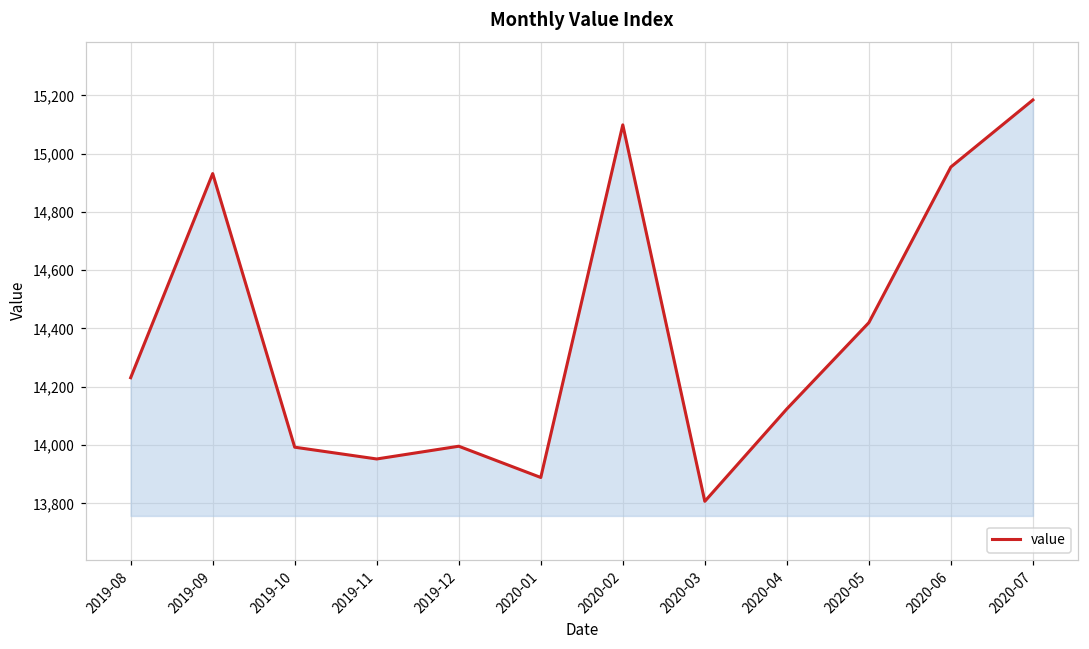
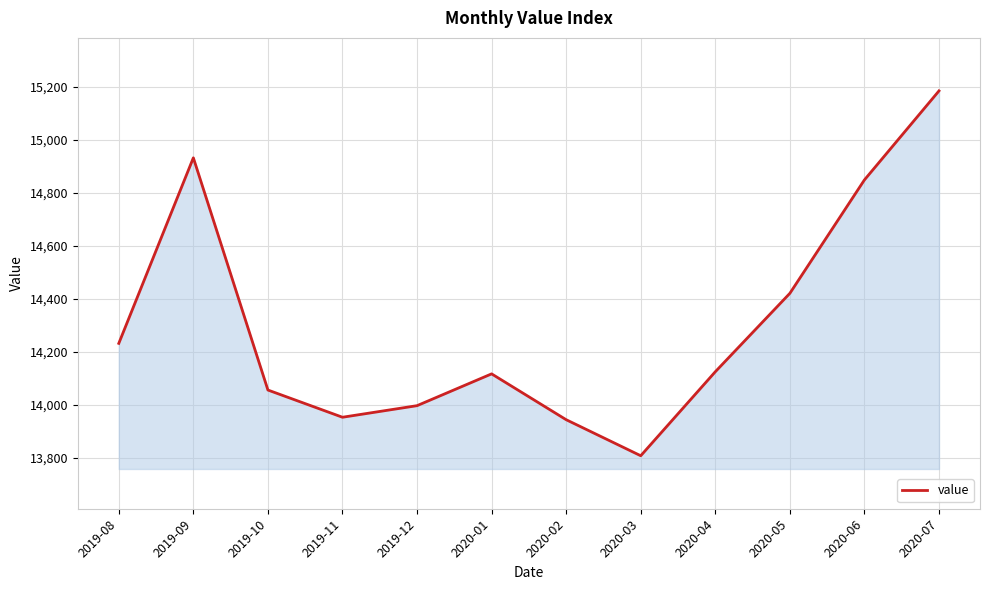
2019-10: 13,990 -> 14,060
2020-01: 13,890 -> 14,120
2020-02: 15,100 -> 13,940
2020-06: 14,950 -> 14,850
